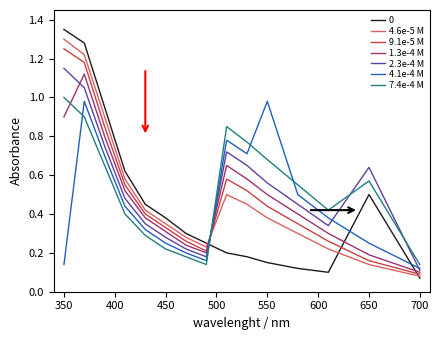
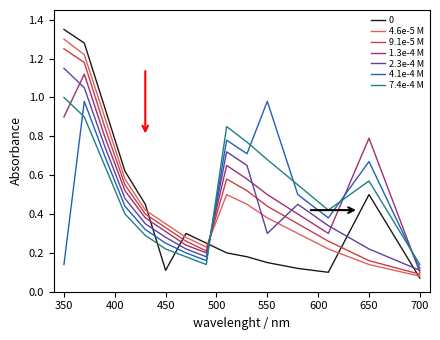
0, 450: 0.38 -> 0.11
2.3e-4 M, 550: 0.56 -> 0.30
1.3e-4 M, 650: 0.19 -> 0.79
2.3e-4 M, 650: 0.64 -> 0.22
4.1e-4 M, 650: 0.25 -> 0.67
